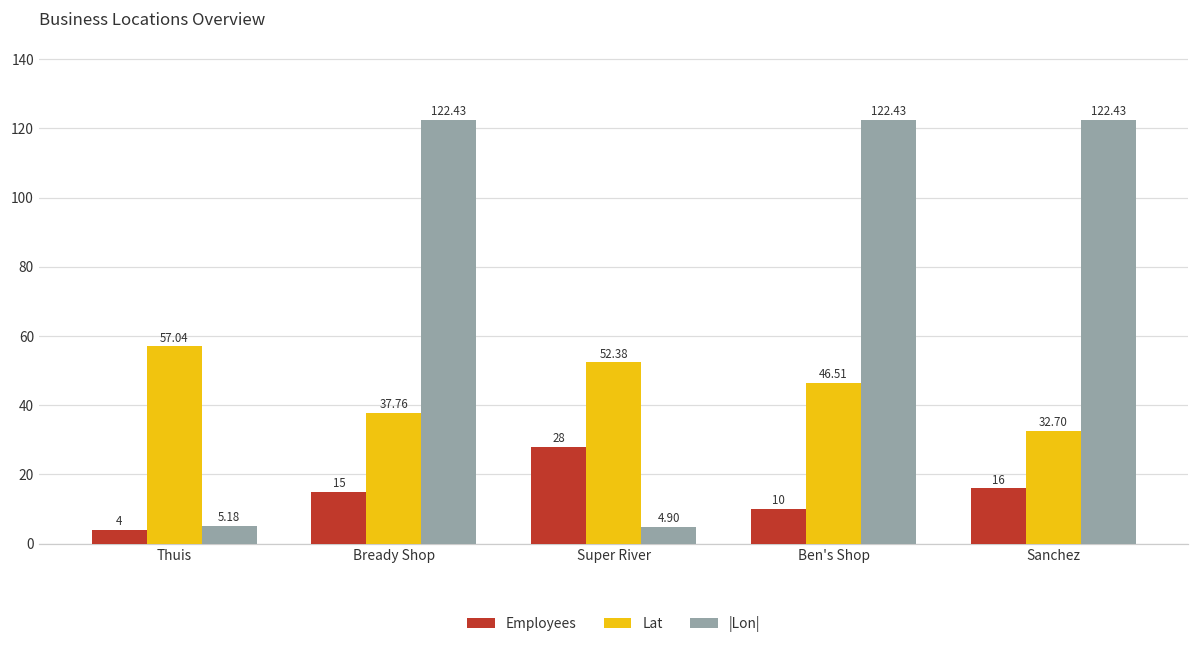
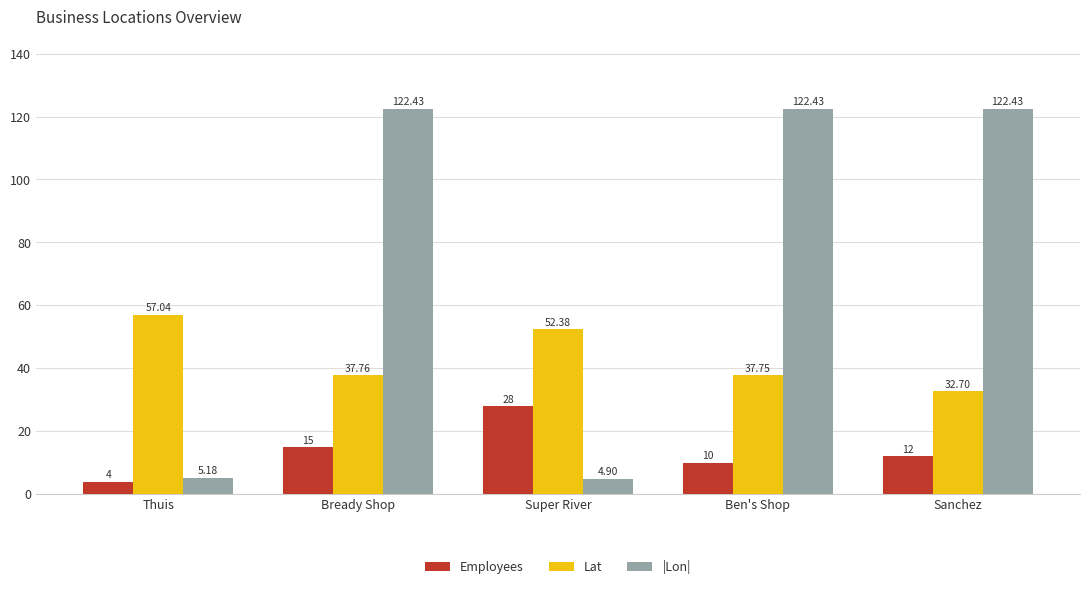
Lat, Ben's Shop: 46.51 -> 37.75
Employees, Sanchez: 16 -> 12
